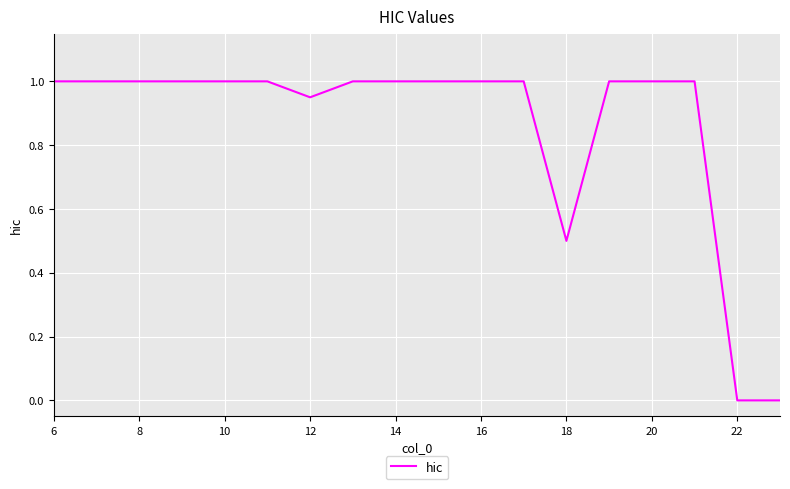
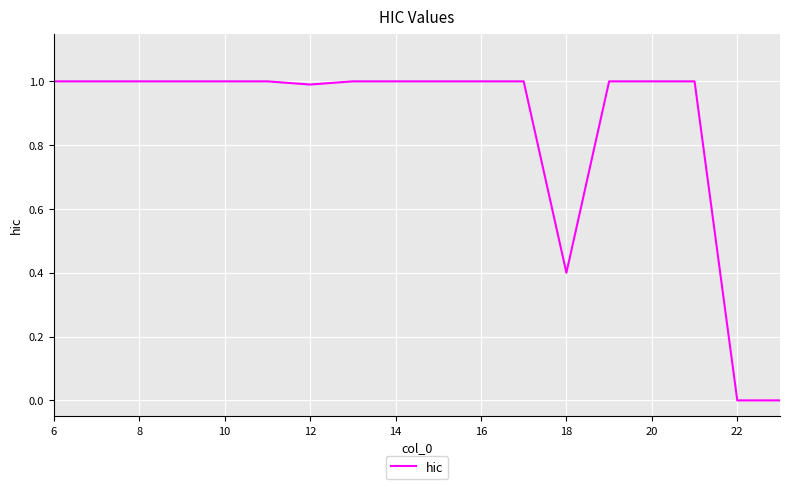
12: 0.95 -> 0.99
18: 0.5 -> 0.4
